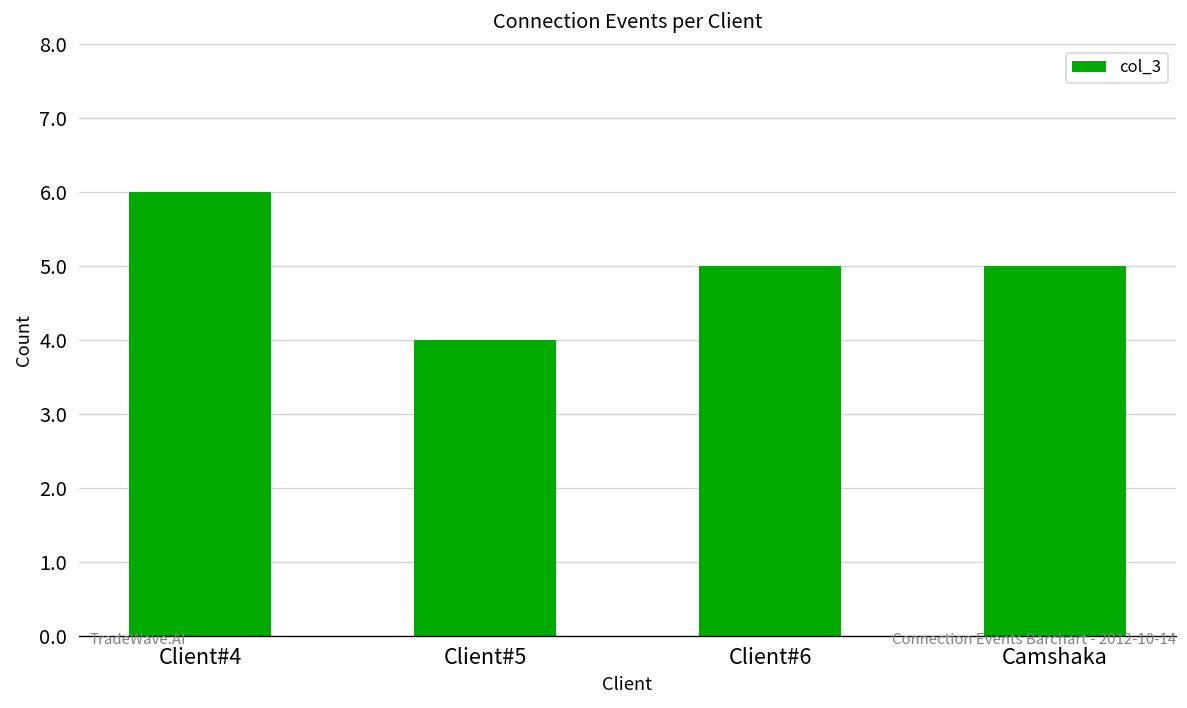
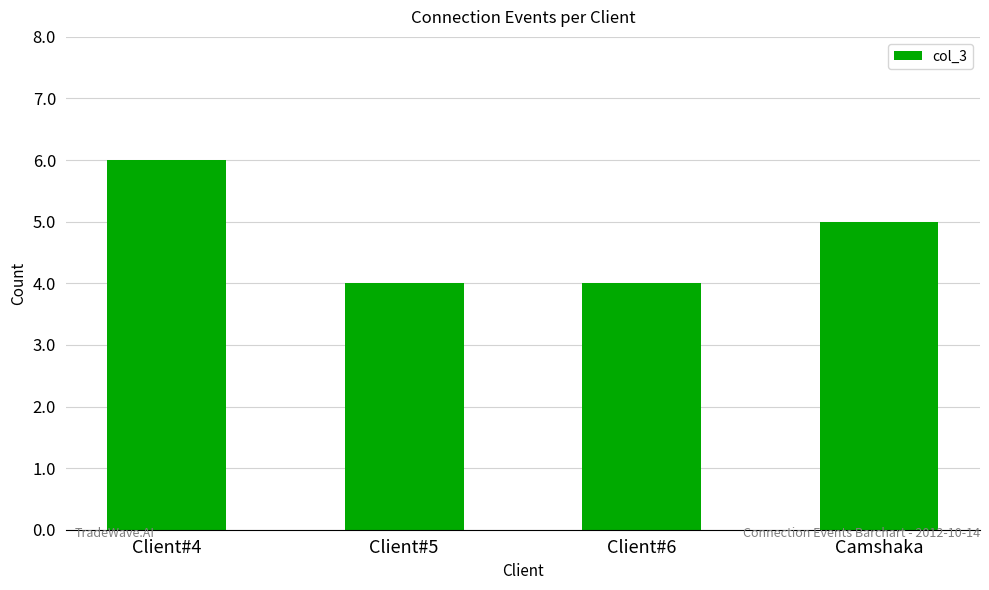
Client#6: 5 -> 4
